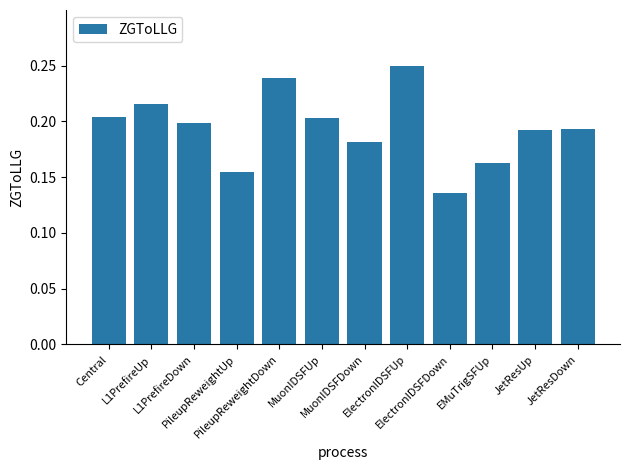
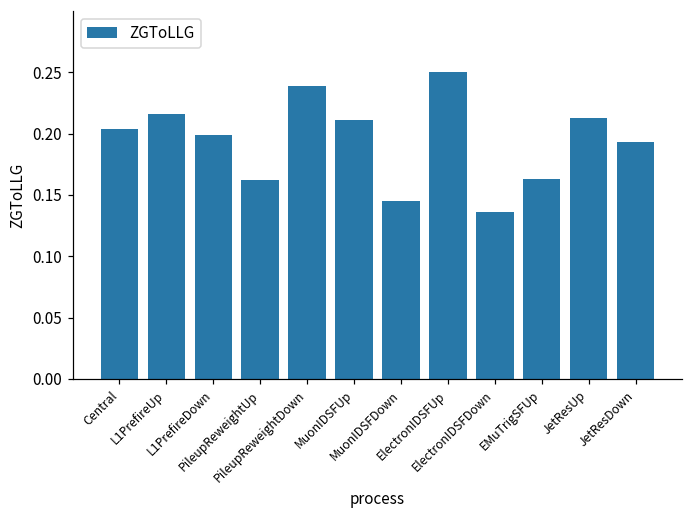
PileupReweightUp: 0.155 -> 0.163
MuonIDSFUp: 0.203 -> 0.211
MuonIDSFDown: 0.182 -> 0.145
JetResUp: 0.192 -> 0.213
